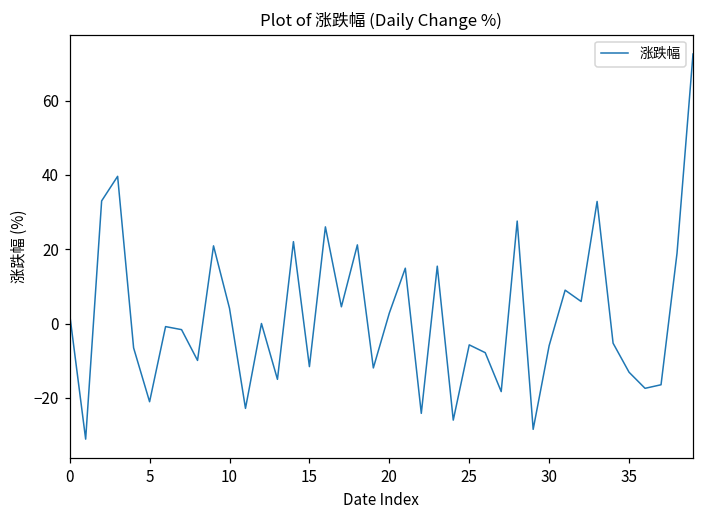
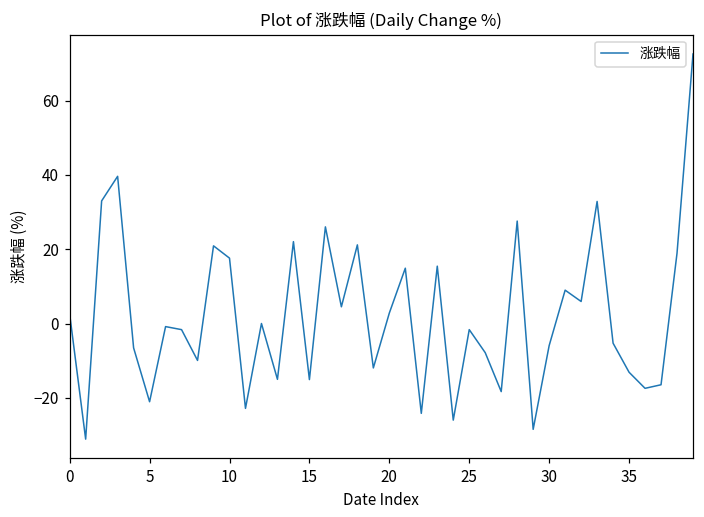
10: 4 -> 18
15: -12 -> -15
25: -6 -> -2
